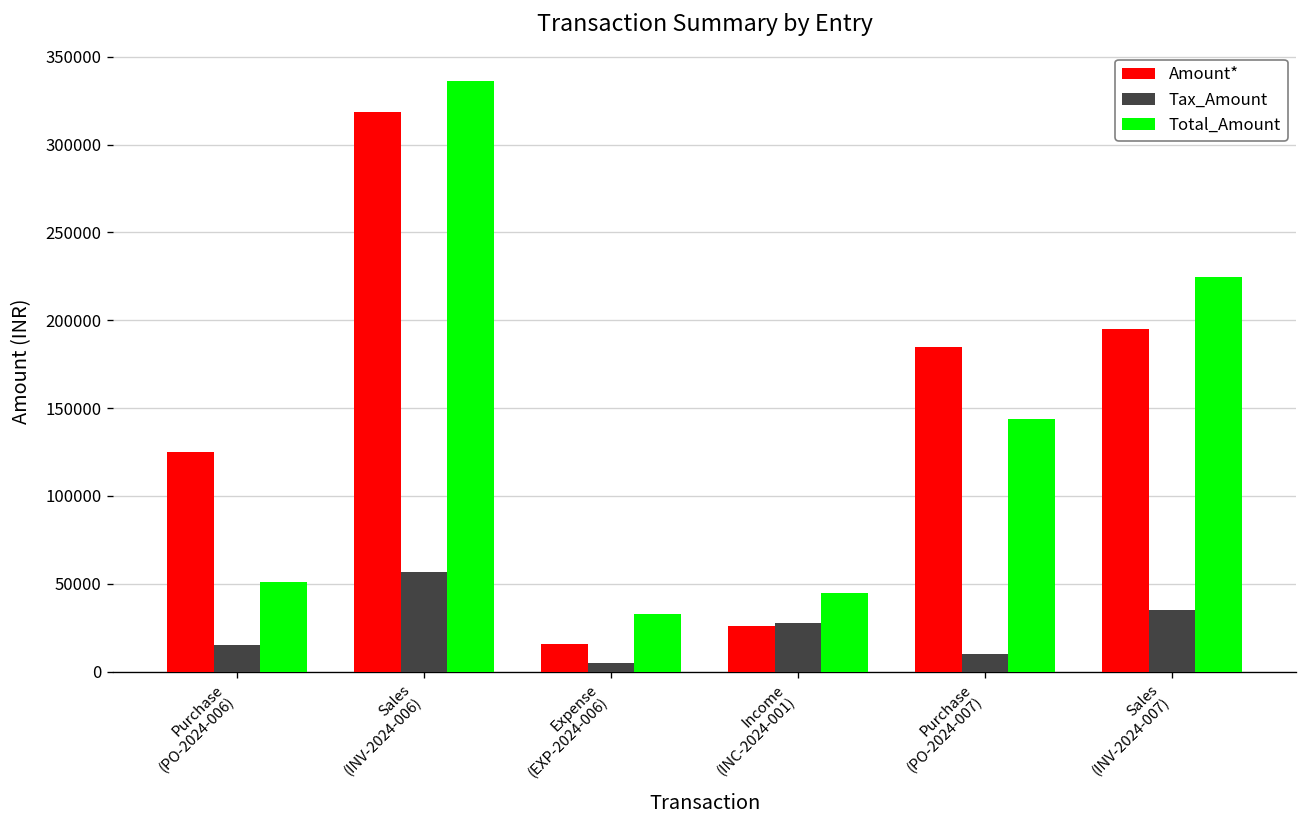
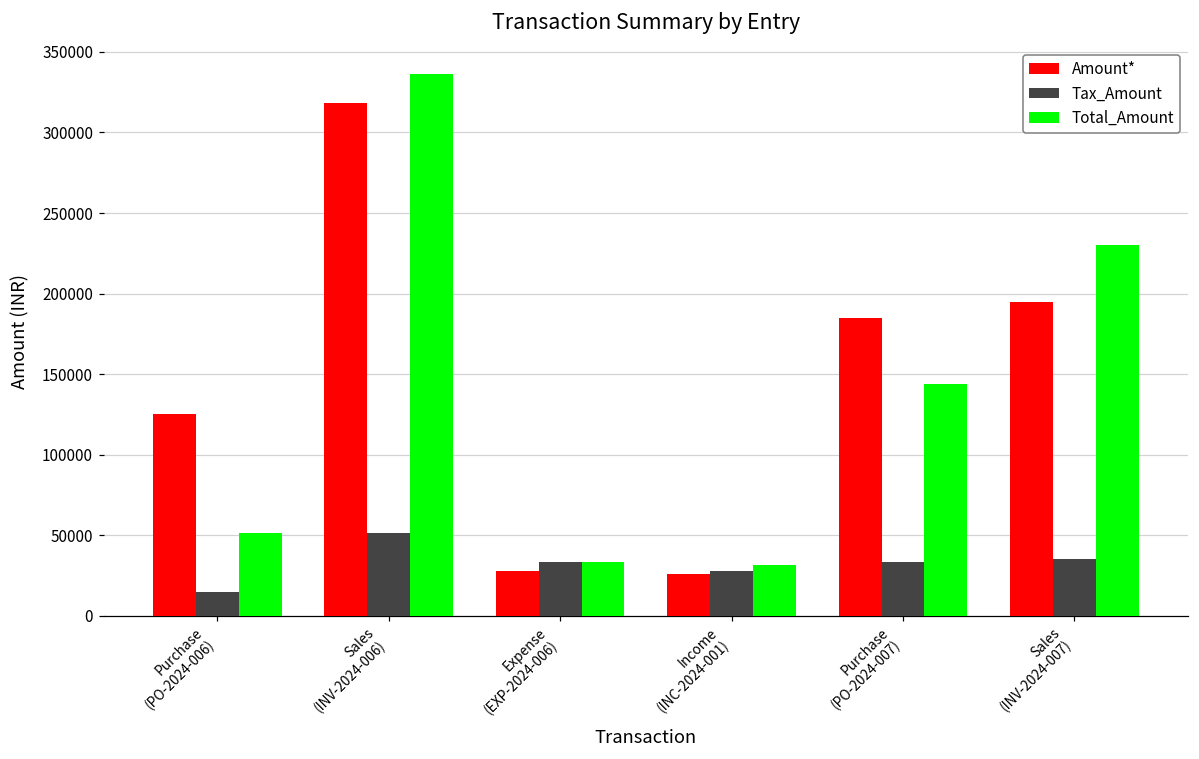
Tax_Amount, Sales (INV-2024-006): 57000 -> 51000
Amount*, Expense (EXP-2024-006): 16000 -> 28000
Tax_Amount, Expense (EXP-2024-006): 5000 -> 34000
Total_Amount, Income (INC-2024-001): 45000 -> 32000
Tax_Amount, Purchase (PO-2024-007): 10000 -> 33000
Total_Amount, Sales (INV-2024-007): 225000 -> 230000
